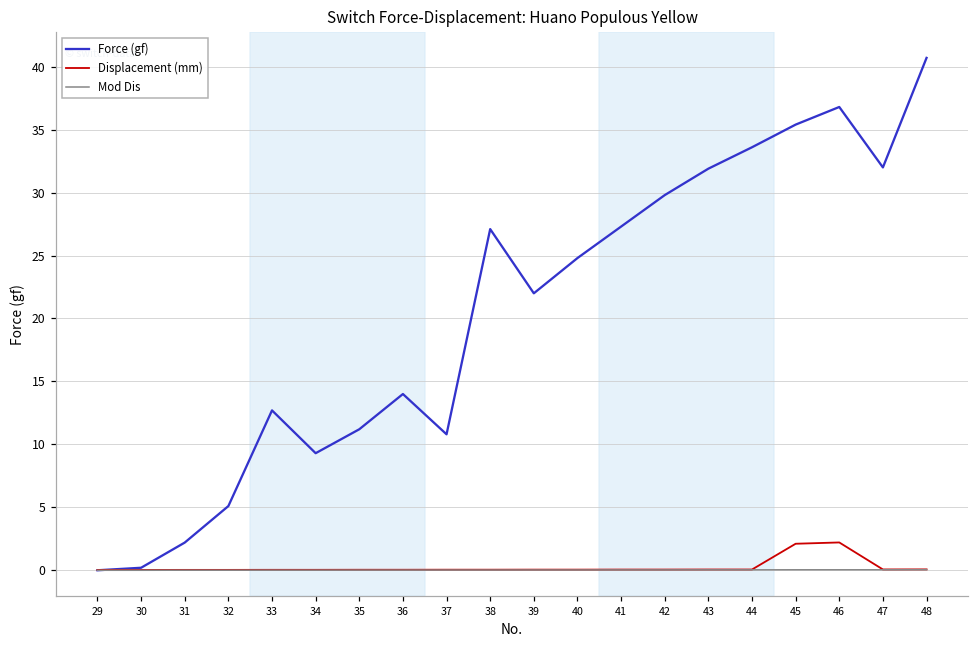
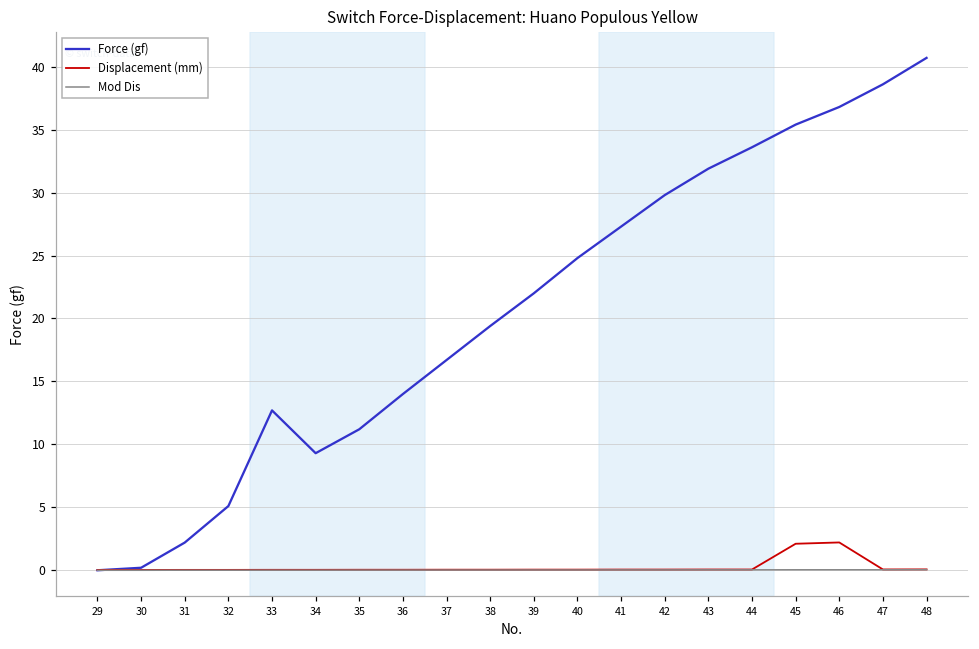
Force (gf), 37: 10.8 -> 16.7
Force (gf), 38: 27.1 -> 19.4
Force (gf), 47: 32.0 -> 38.6
